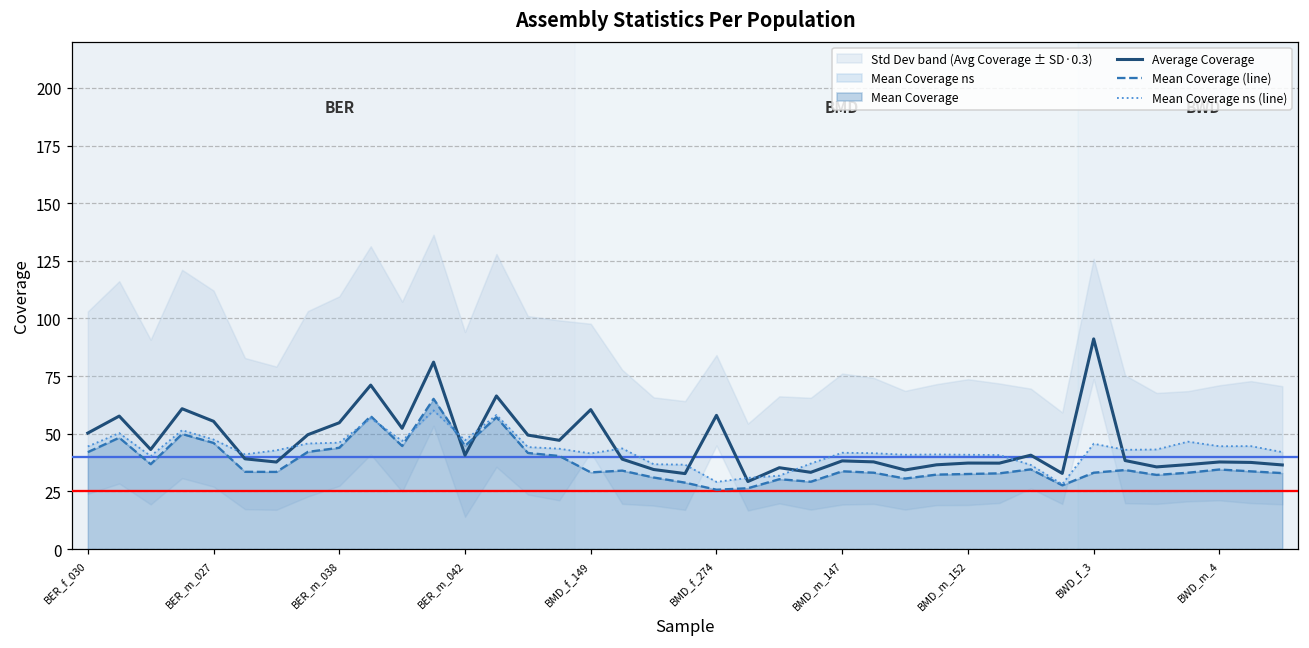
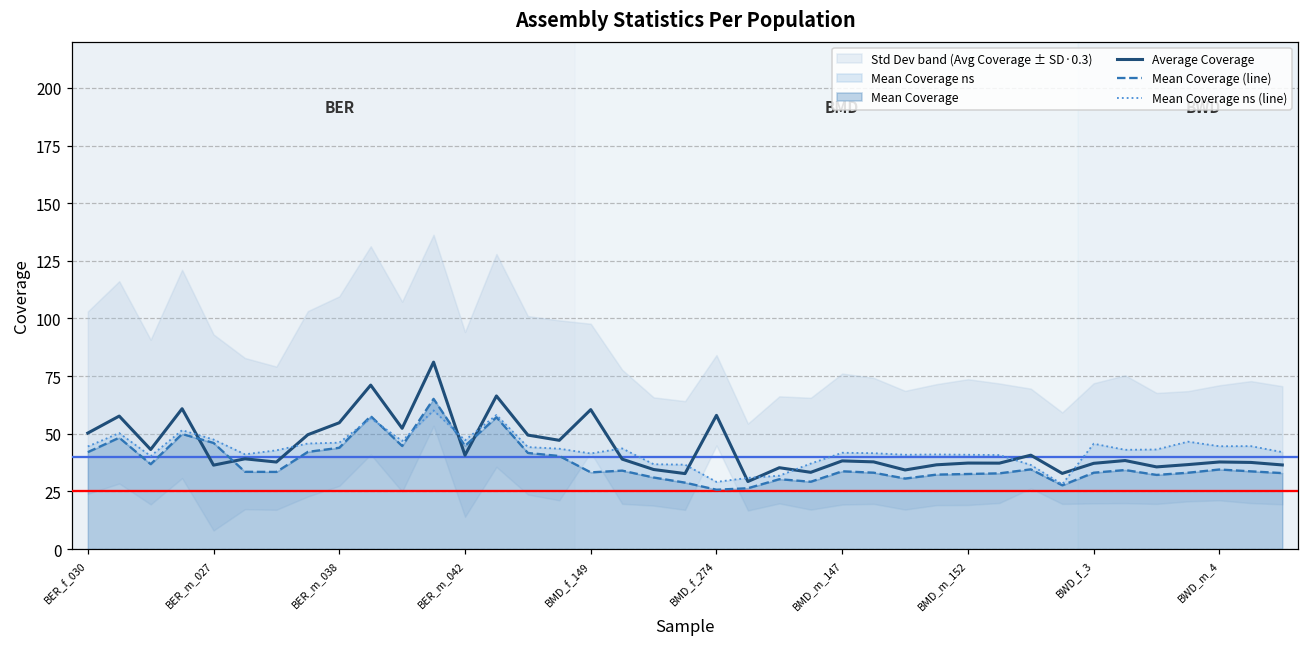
Average Coverage, BER_m_027: 55 -> 36
Average Coverage, BWD_f_3: 91 -> 37
